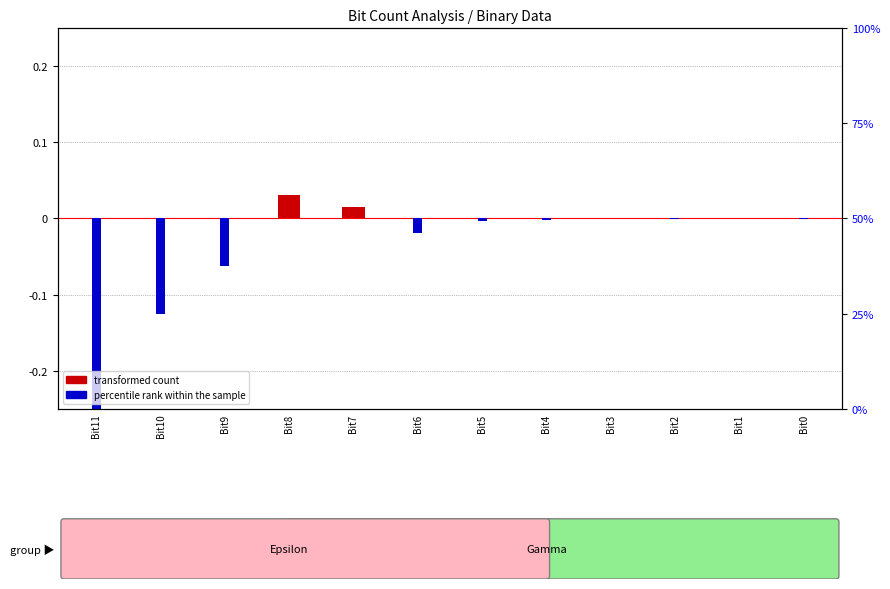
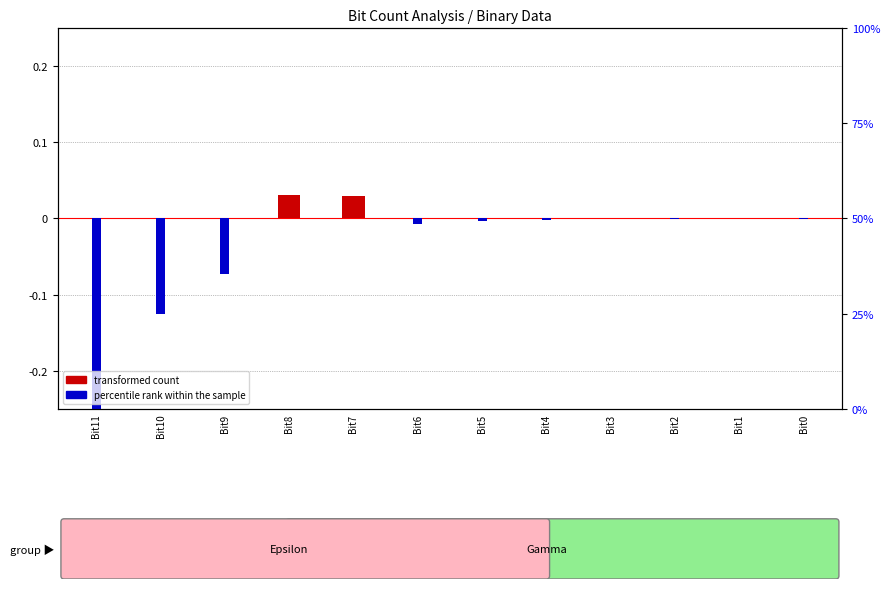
percentile rank within the sample, Bit9: -0.06 -> -0.07
transformed count, Bit7: 0.02 -> 0.03
percentile rank within the sample, Bit6: -0.02 -> -0.01
